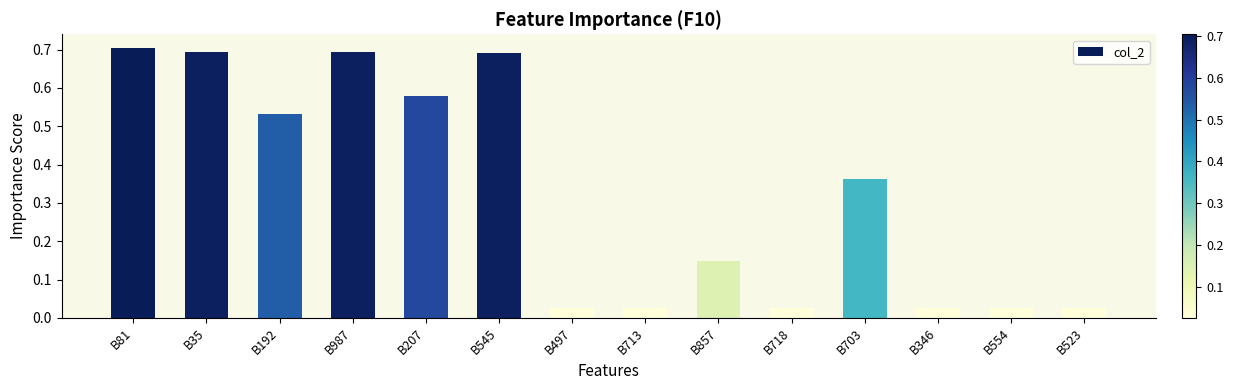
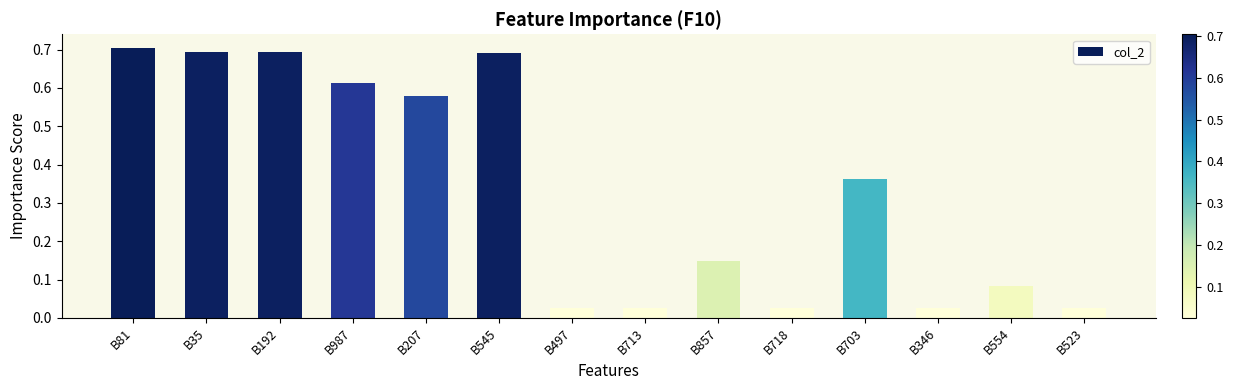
B192: 0.53 -> 0.69
B987: 0.69 -> 0.61
B554: 0.03 -> 0.08
